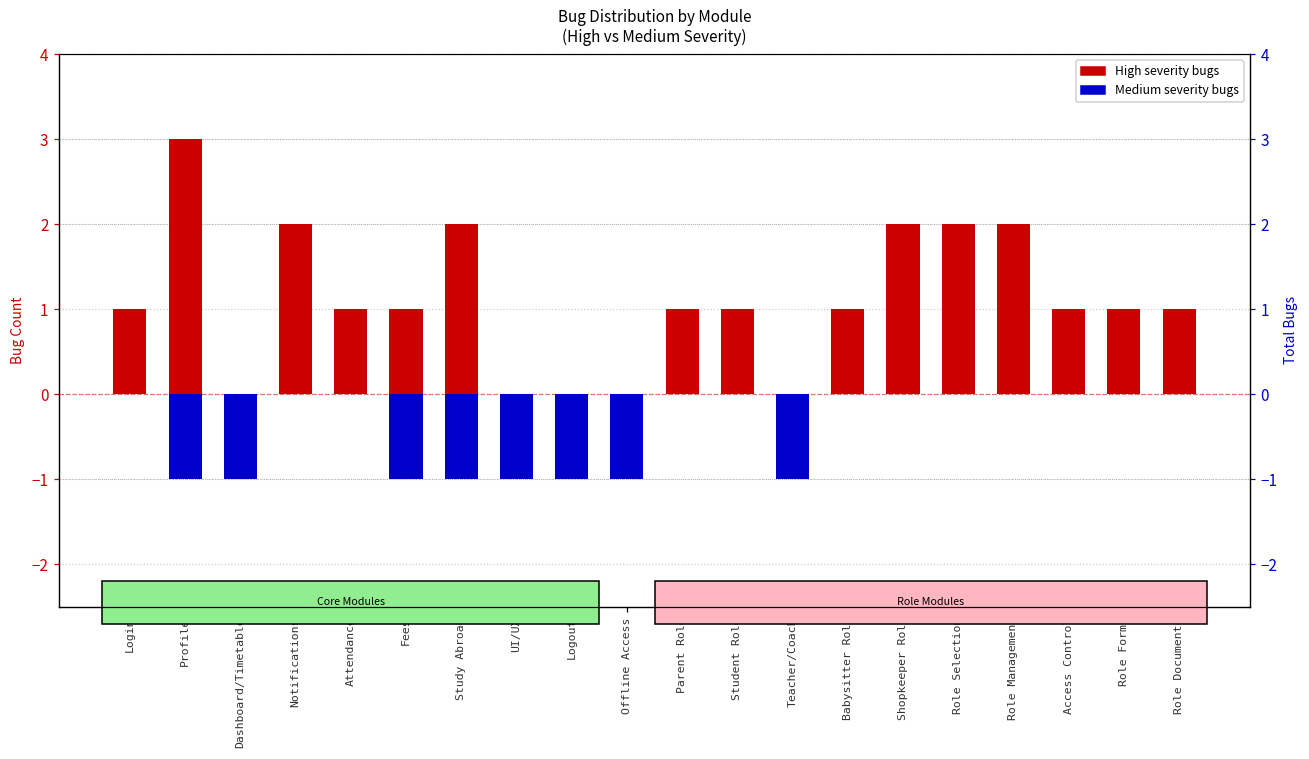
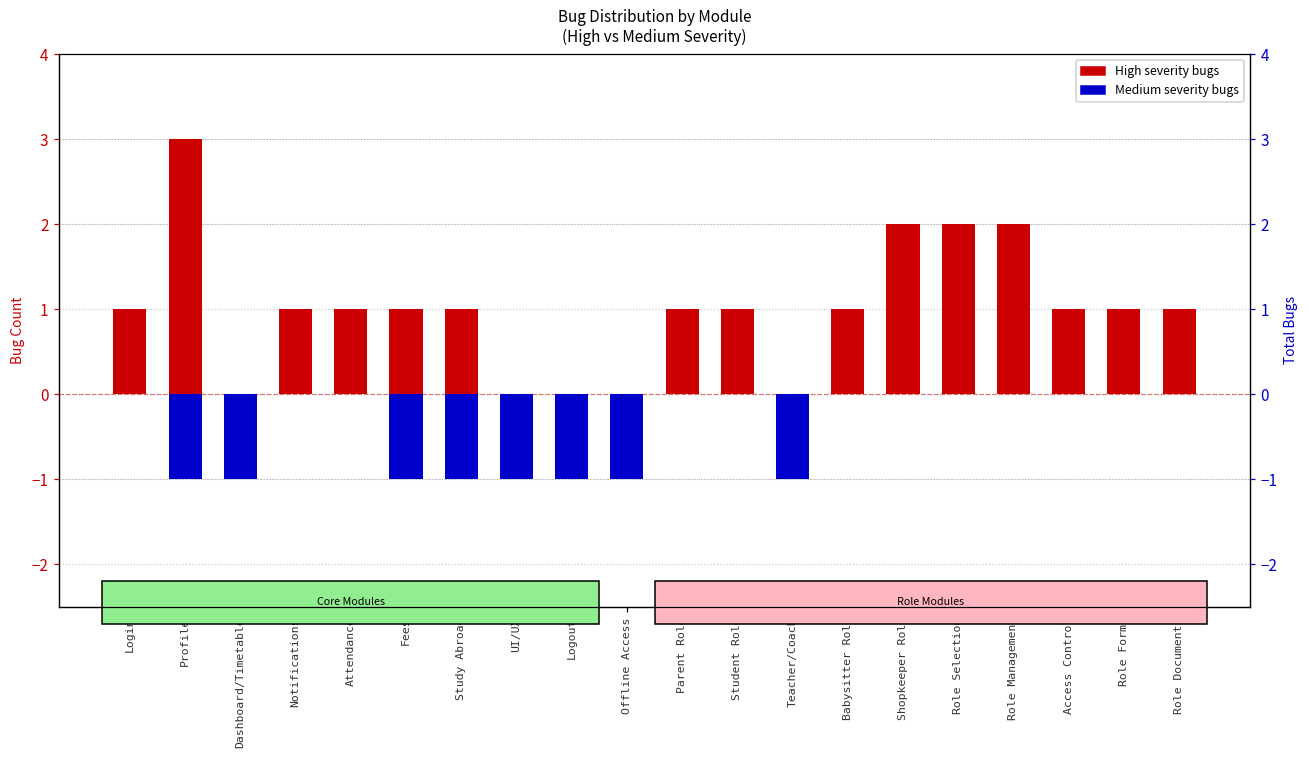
High severity bugs, Notifications: 2 -> 1
High severity bugs, Study Abroad: 2 -> 1
